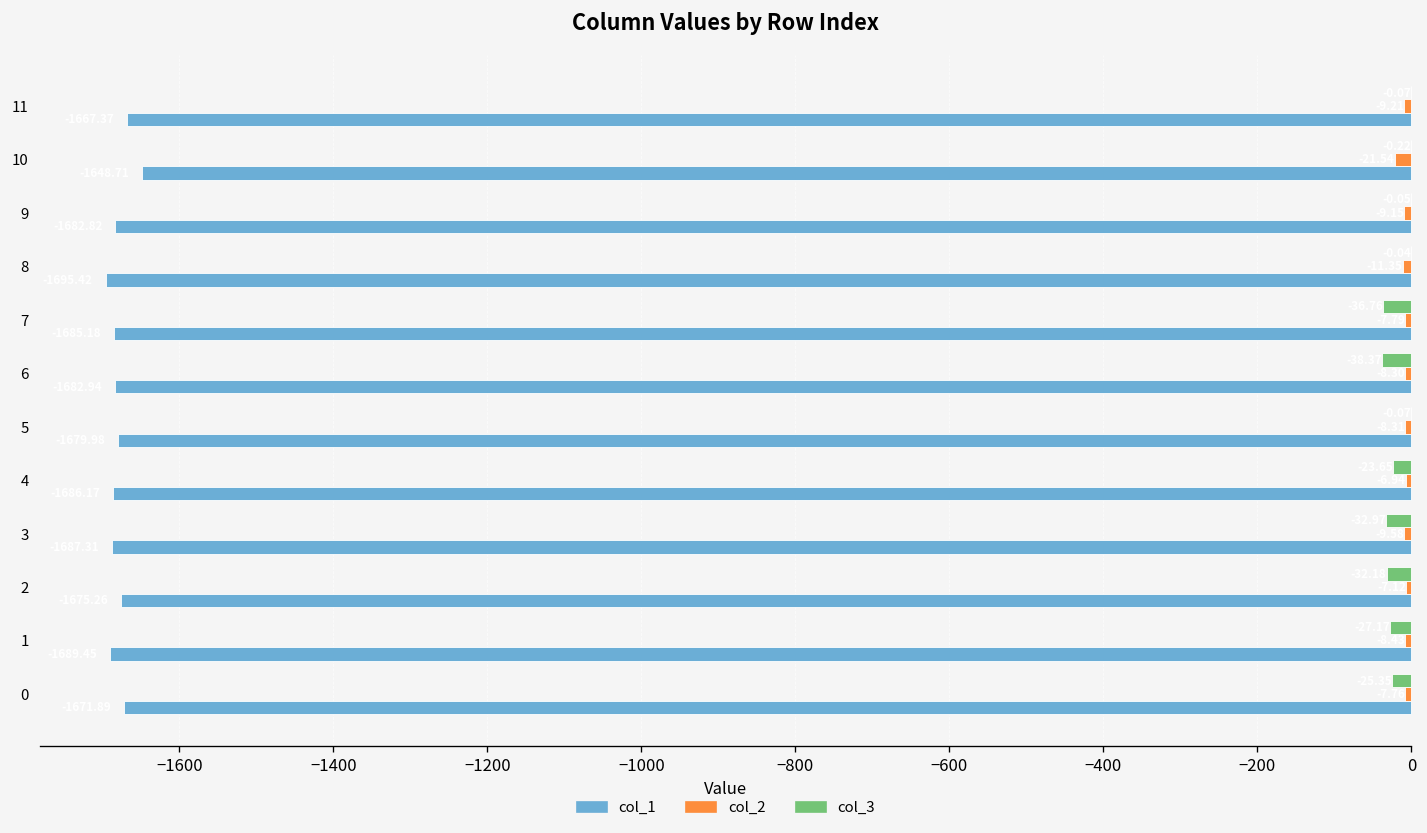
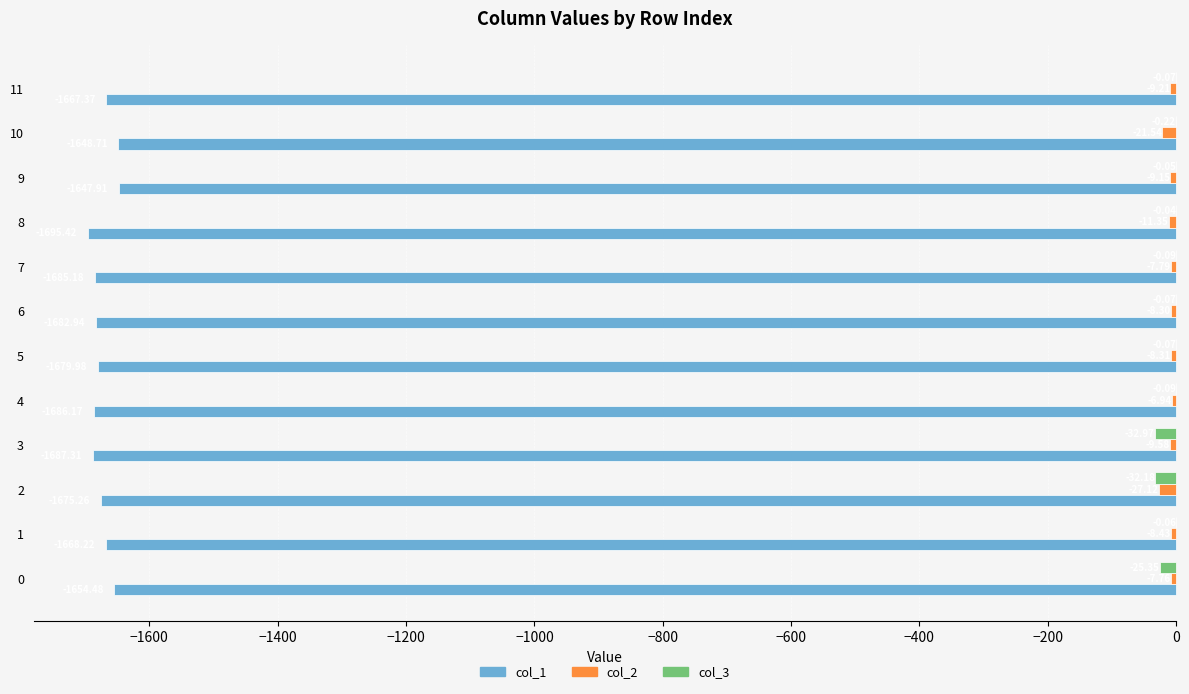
col_1, 9: -1680 -> -1650
col_3, 7: -40 -> 0
col_3, 6: -40 -> 0
col_3, 4: -20 -> 0
col_2, 2: -10 -> -30
col_3, 1: -30 -> 0
col_1, 1: -1690 -> -1670
col_1, 0: -1670 -> -1650
